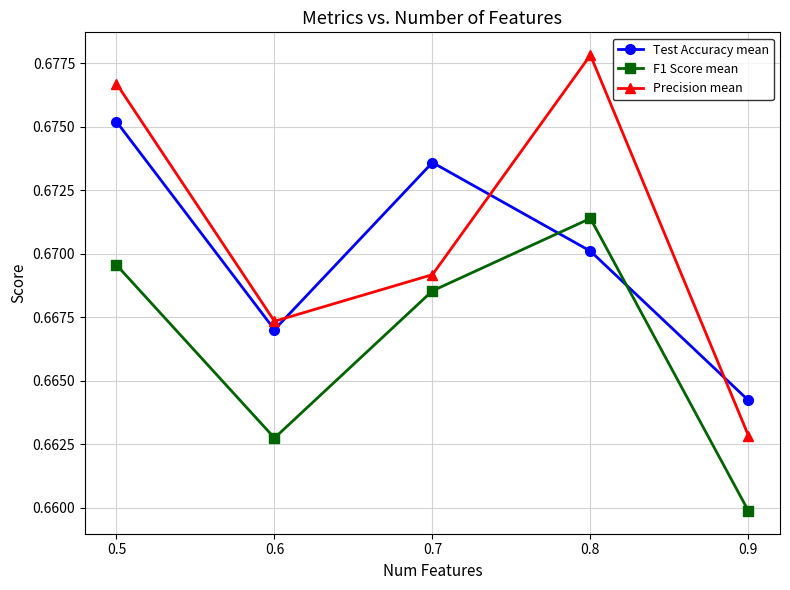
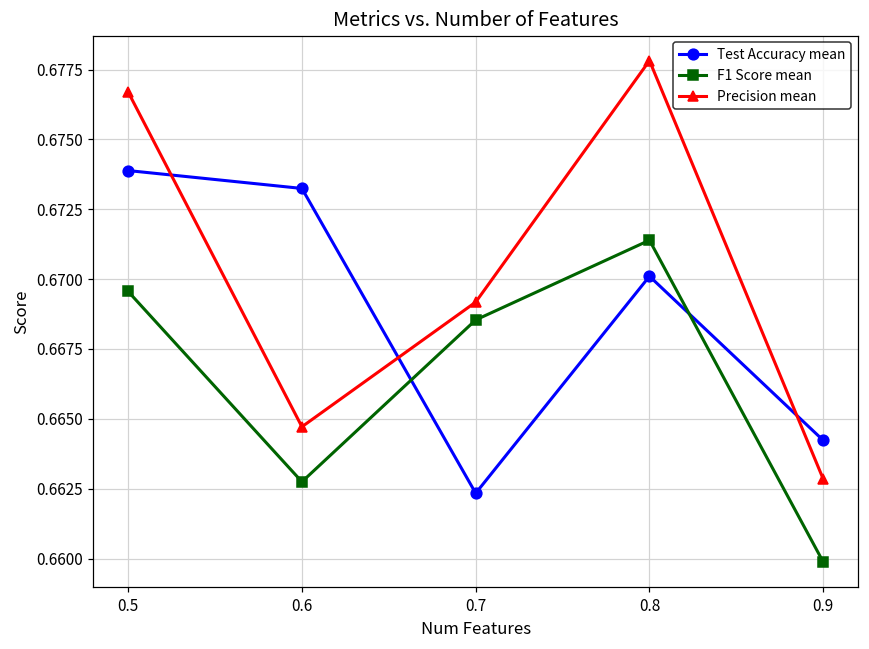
Test Accuracy mean, 0.5: 0.6752 -> 0.6739
Test Accuracy mean, 0.6: 0.6670 -> 0.6732
Precision mean, 0.6: 0.6673 -> 0.6647
Test Accuracy mean, 0.7: 0.6736 -> 0.6623
